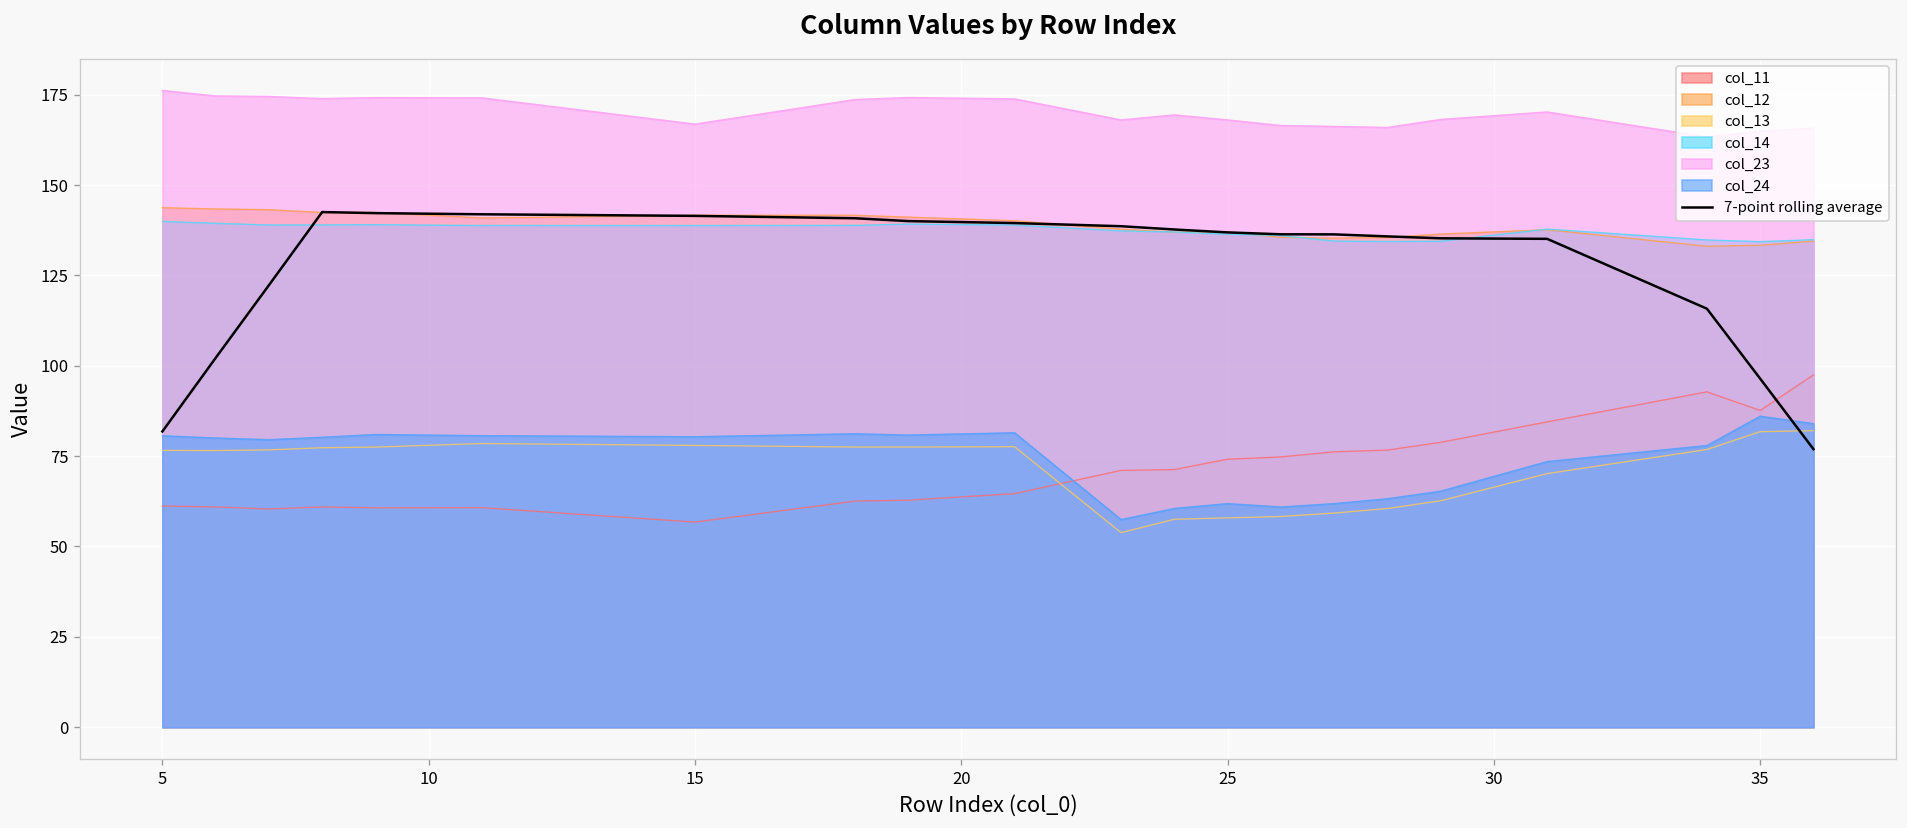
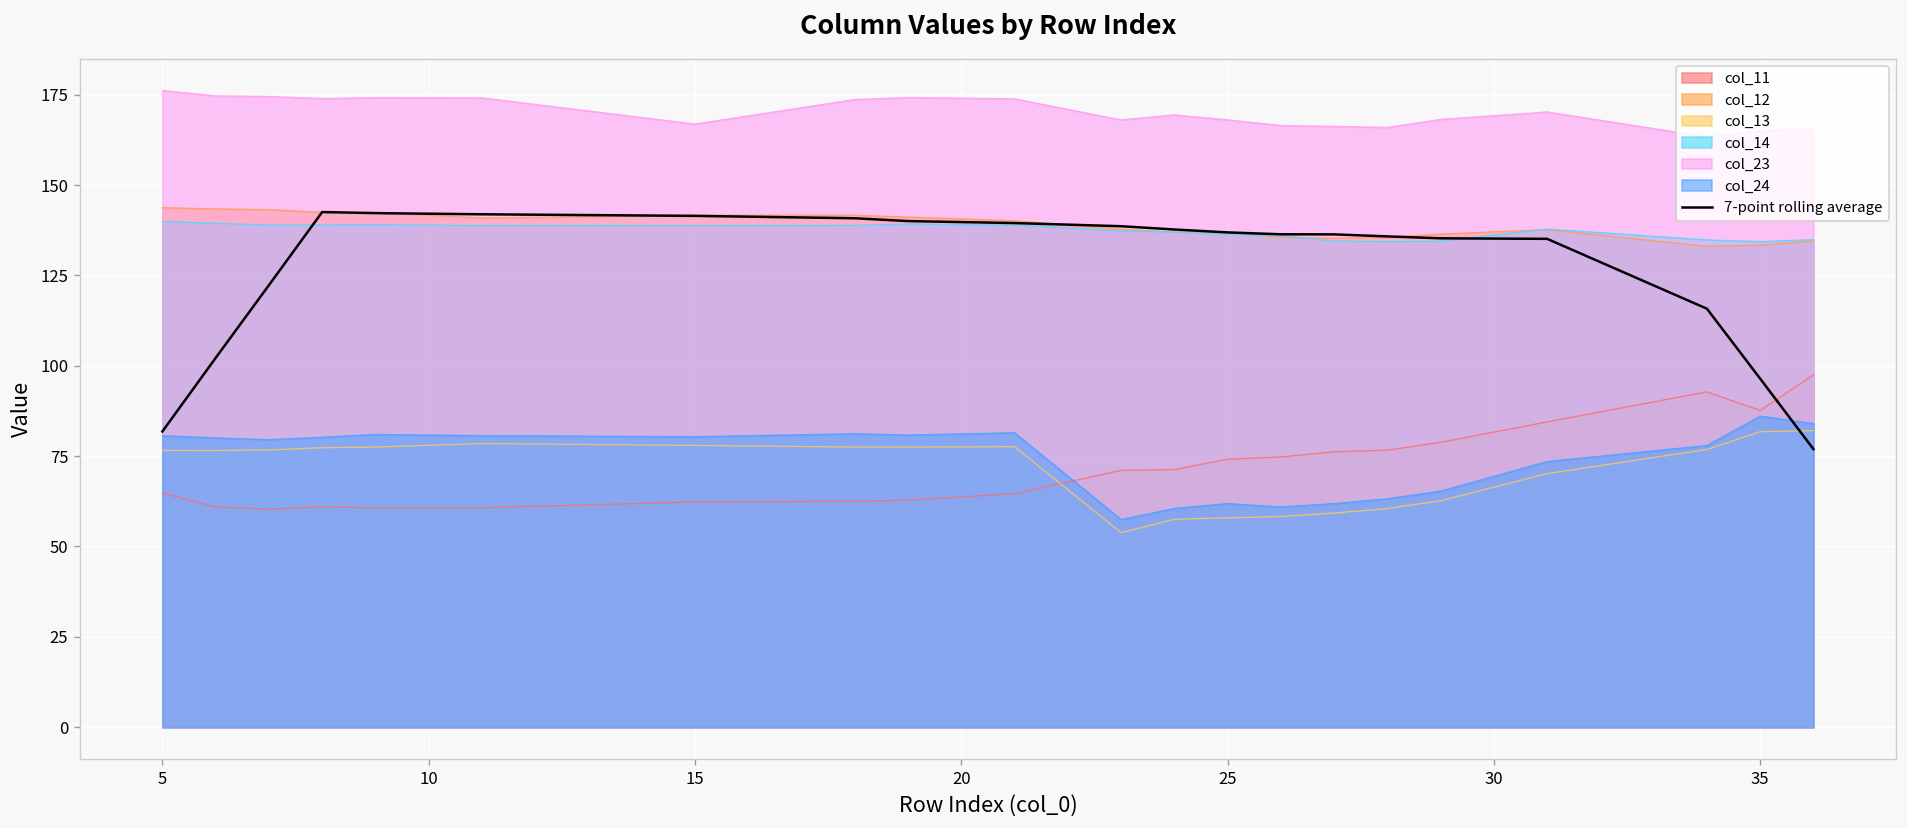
col_11, 5: 61 -> 65
col_11, 15: 57 -> 62
